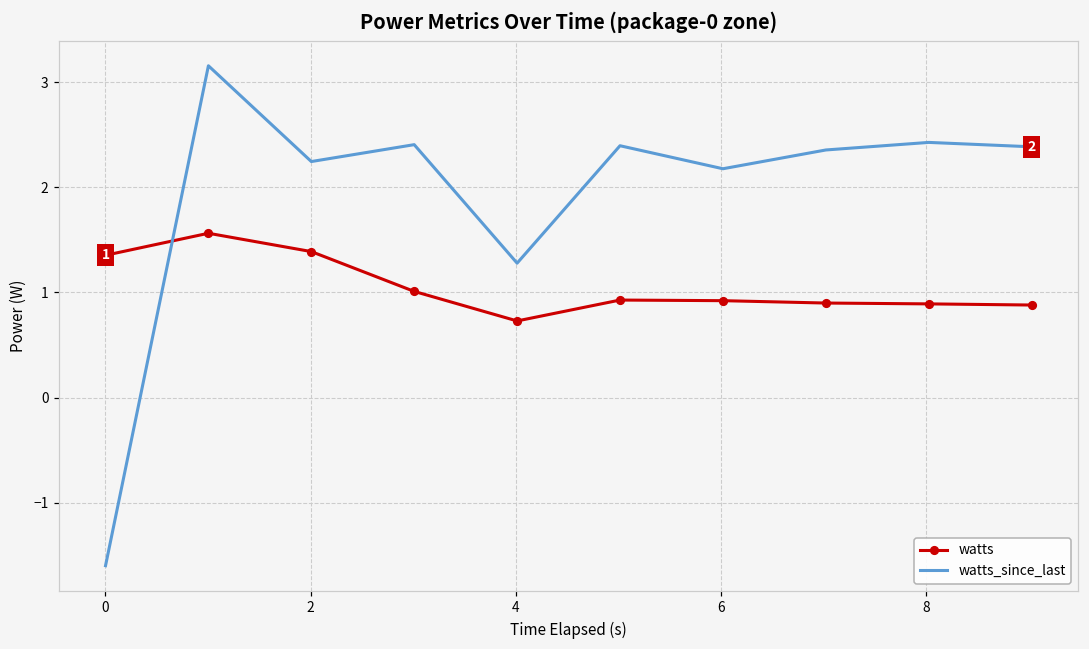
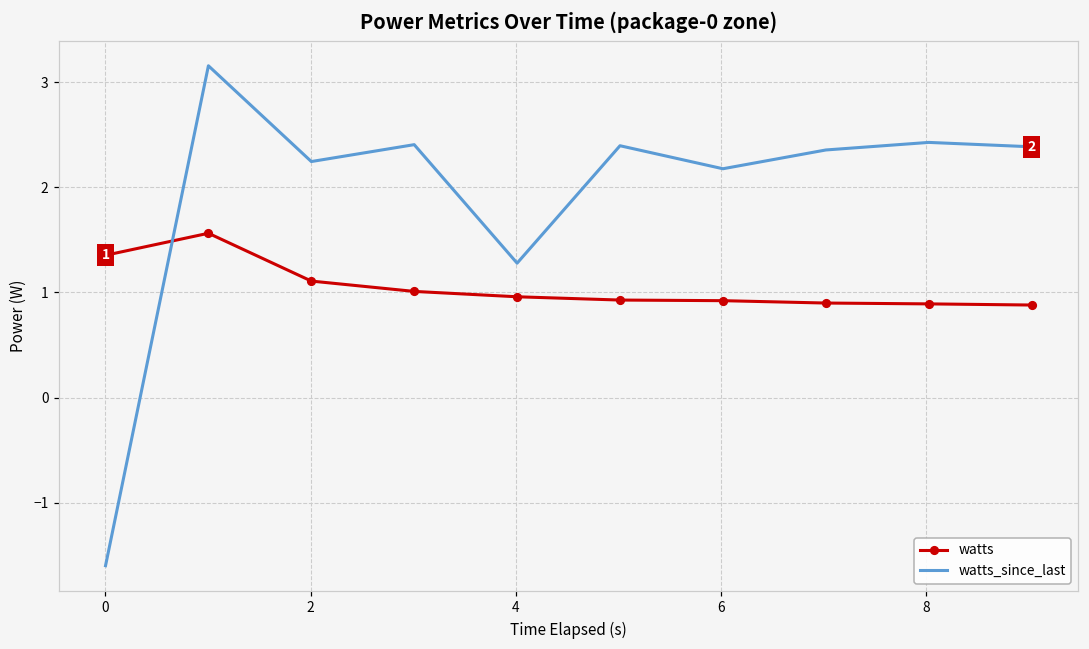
watts, 2: 1.4 -> 1.1
watts, 4: 0.7 -> 1.0
